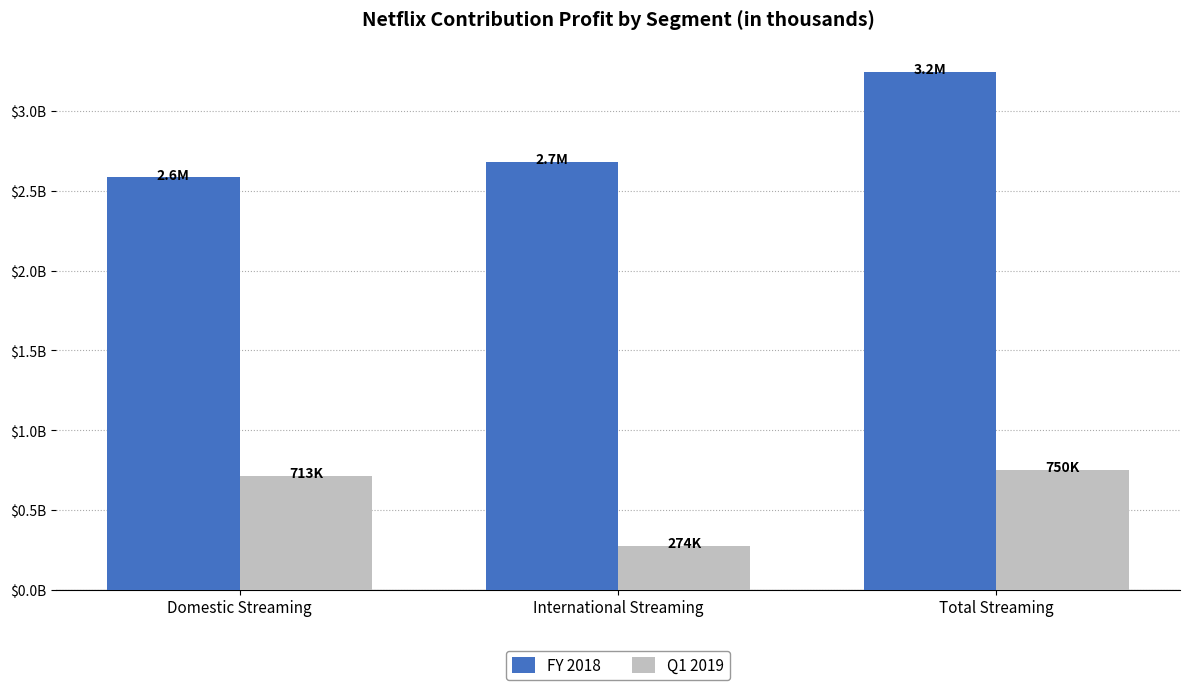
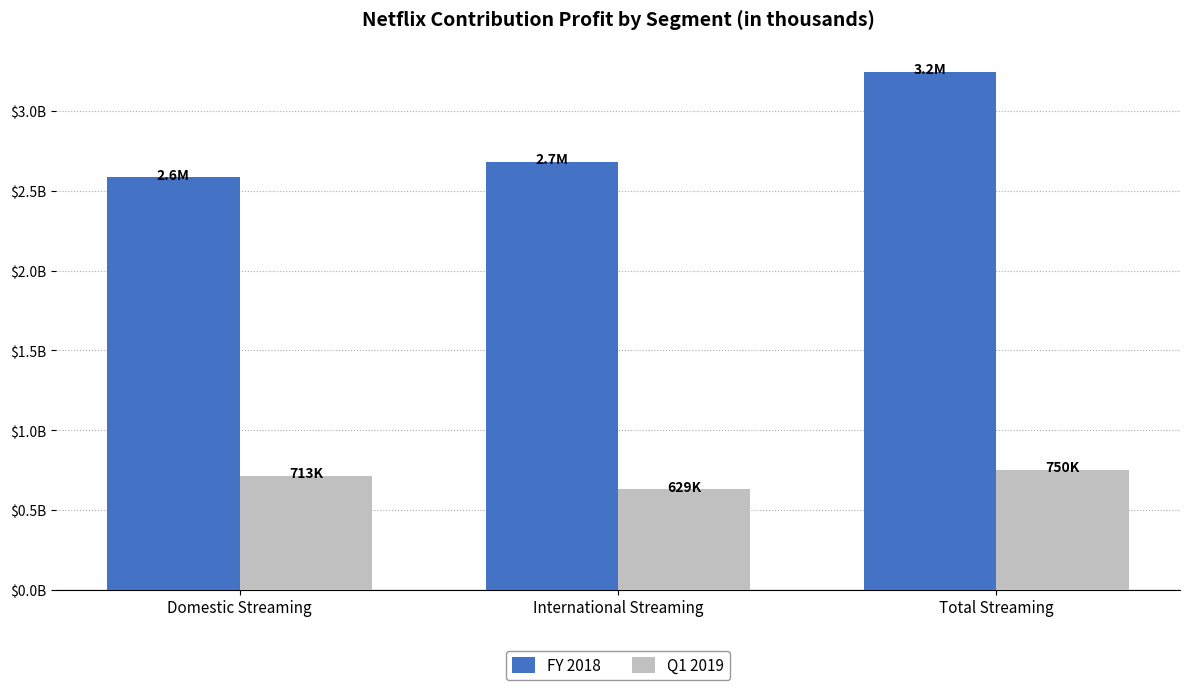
Q1 2019, International Streaming: 274K -> 629K
